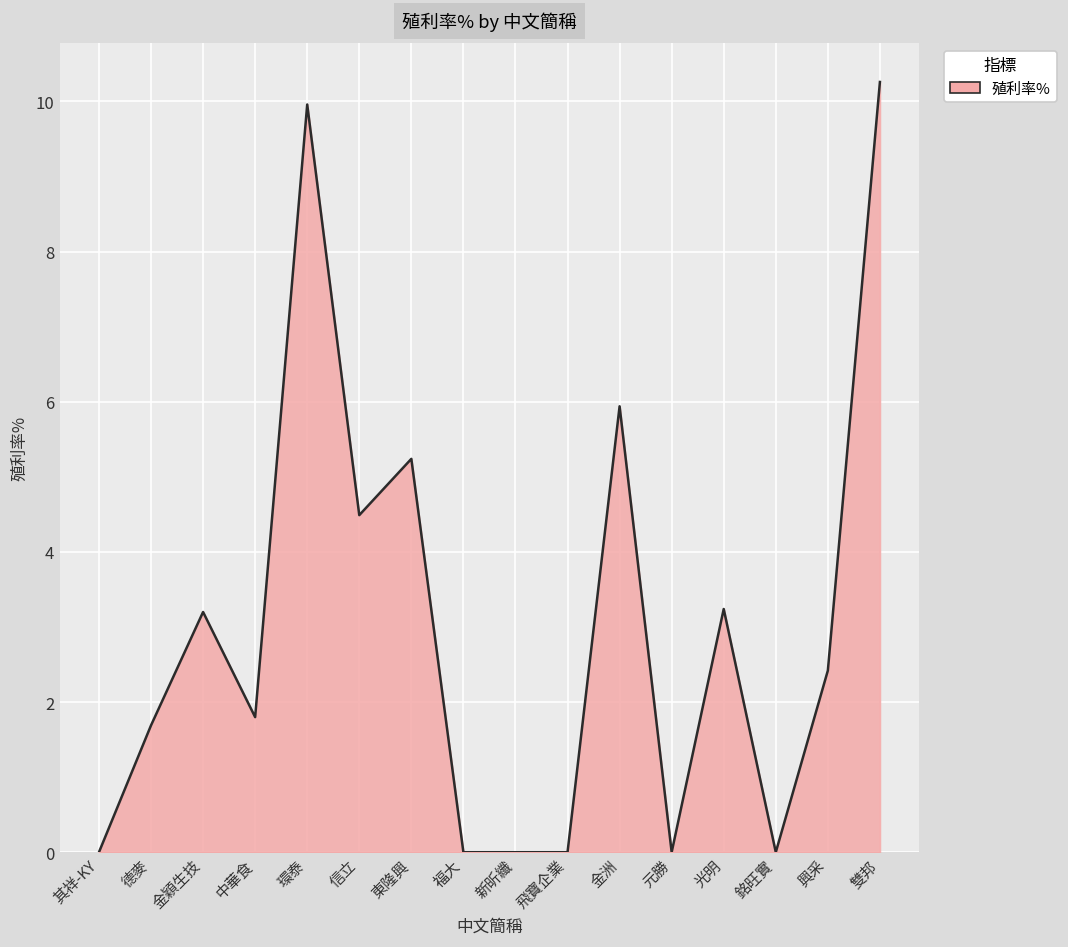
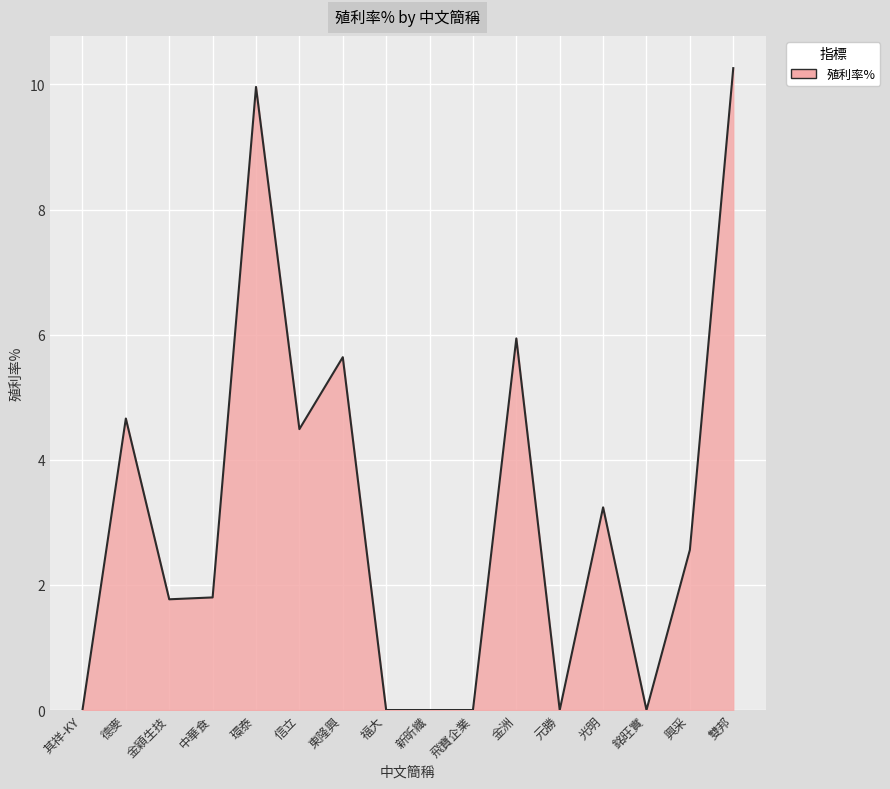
德麥: 1.7 -> 4.7
金穎生技: 3.2 -> 1.8
東隆興: 5.2 -> 5.6
興采: 2.4 -> 2.6
